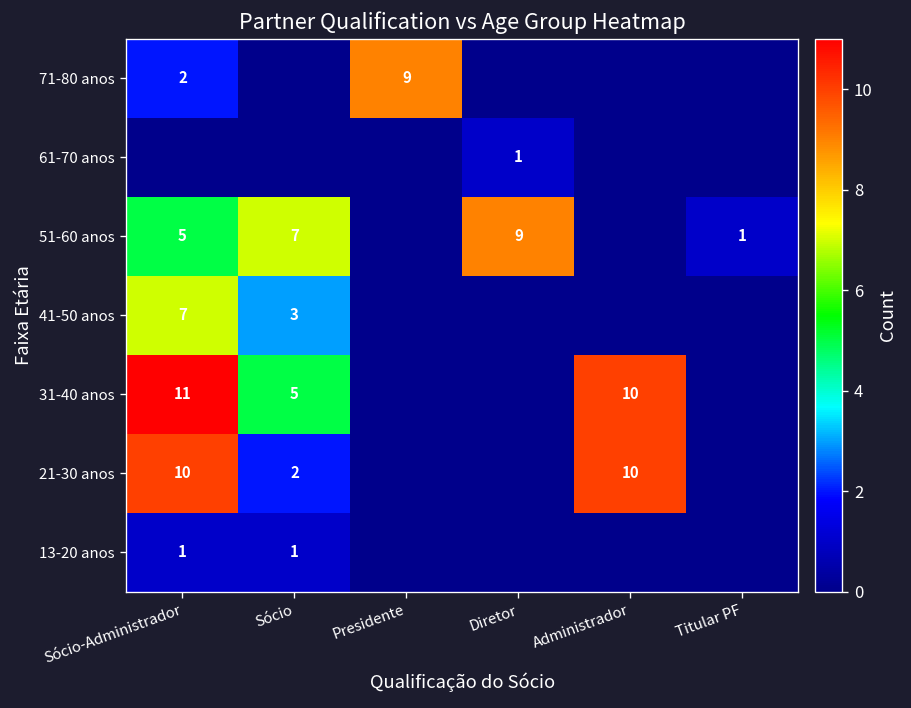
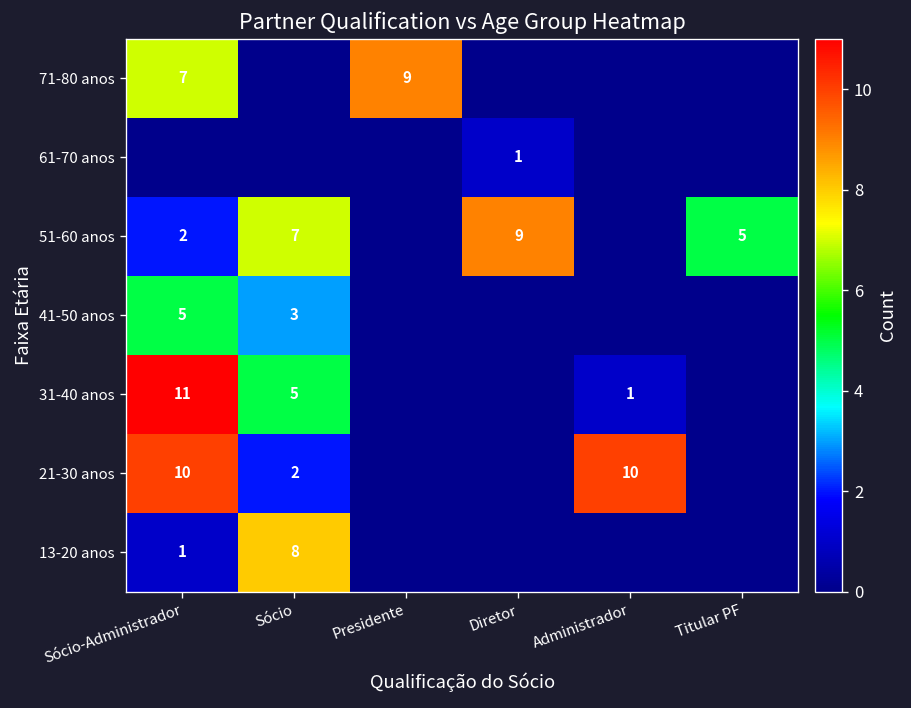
71-80 anos, Sócio-Administrador: 2 -> 7
51-60 anos, Sócio-Administrador: 5 -> 2
51-60 anos, Titular PF: 1 -> 5
41-50 anos, Sócio-Administrador: 7 -> 5
31-40 anos, Administrador: 10 -> 1
13-20 anos, Sócio: 1 -> 8
